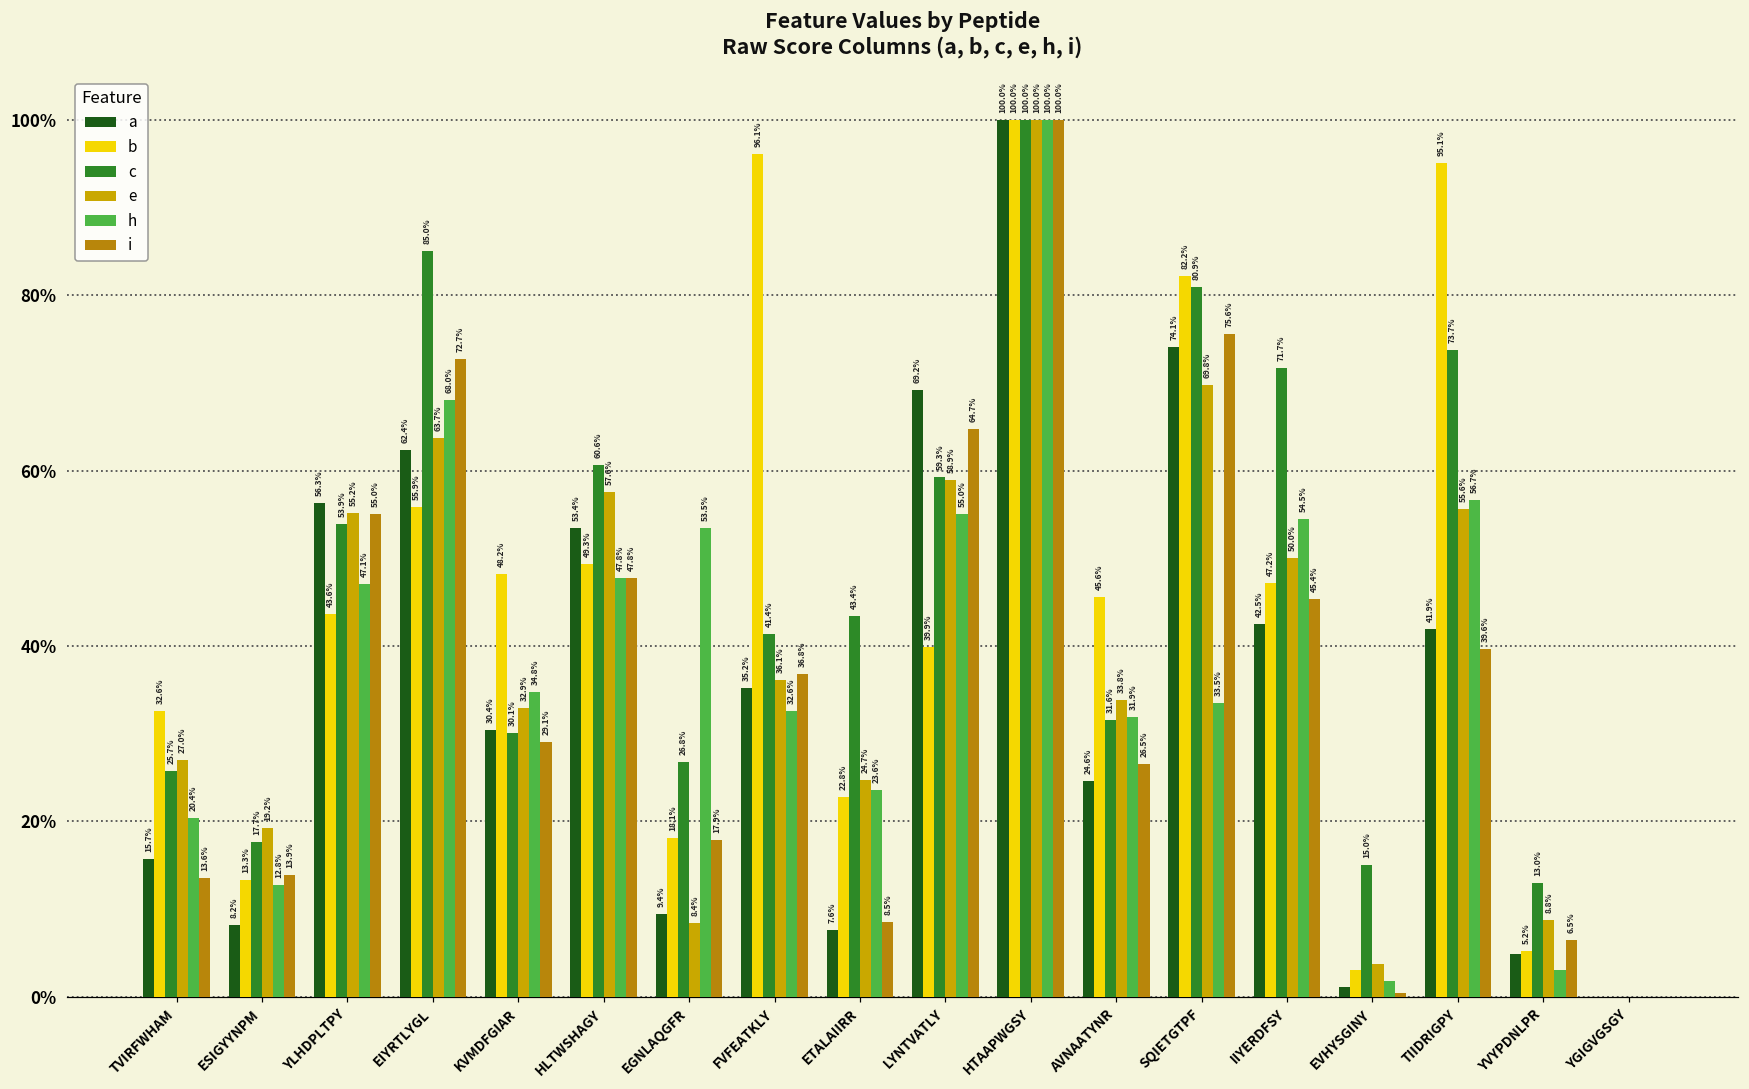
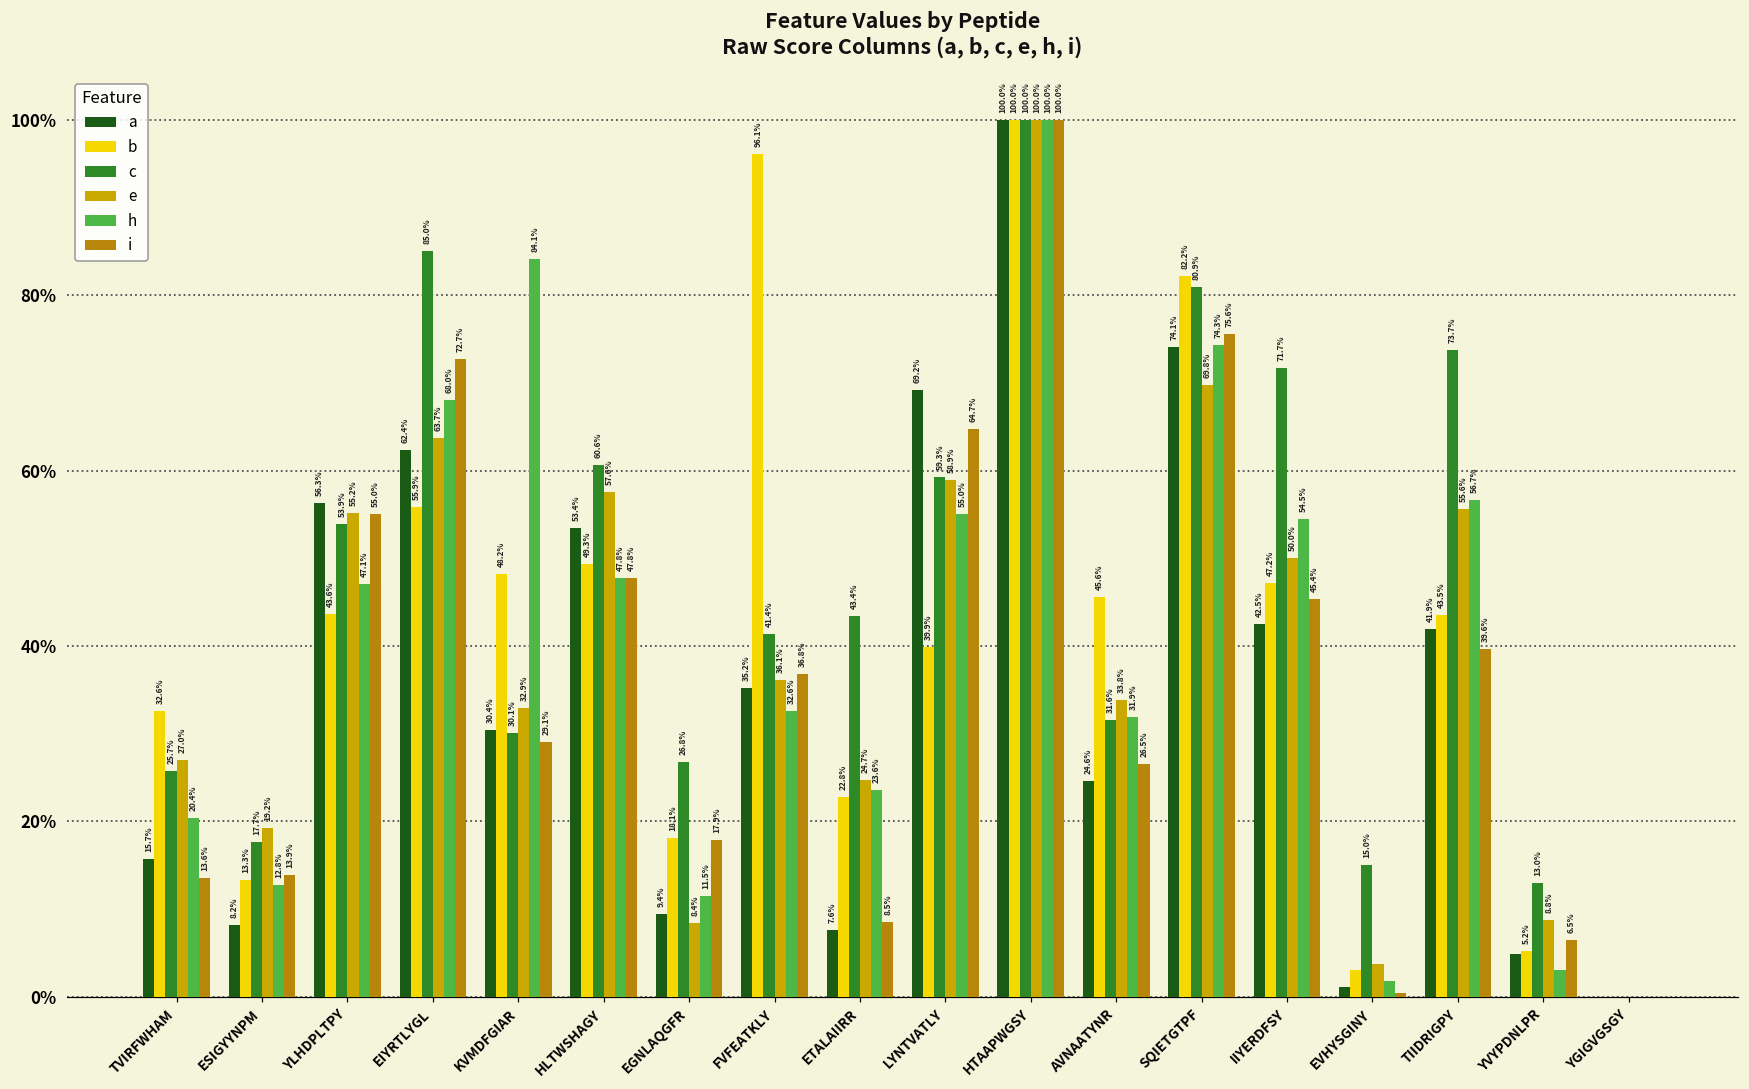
h, KVMDFGIAR: 34.8% -> 84.1%
h, EGNLAQGFR: 53.5% -> 11.5%
h, SQIETGTPF: 33.5% -> 74.3%
b, TIIDRIGPY: 95.1% -> 43.5%
